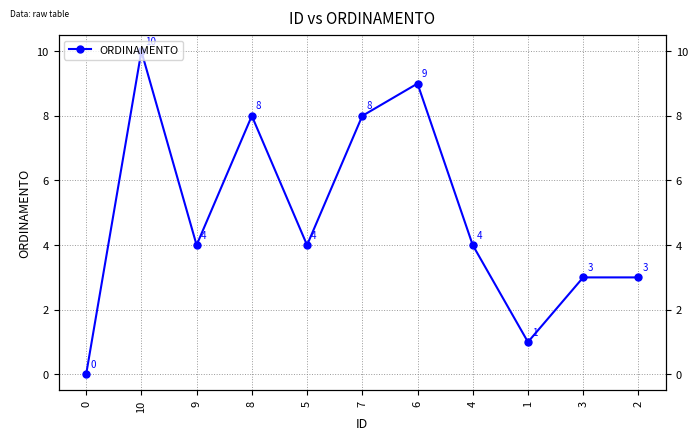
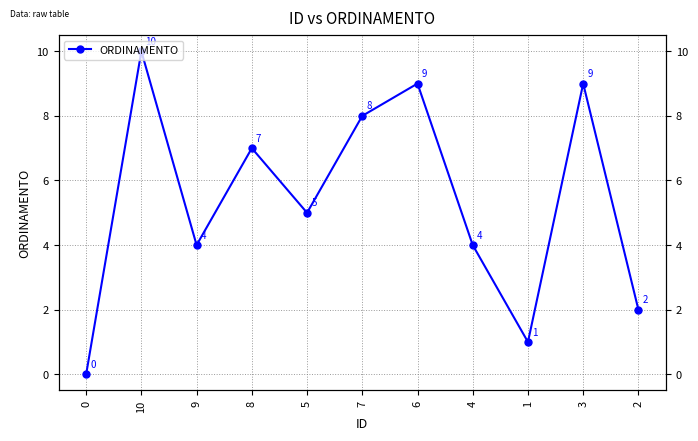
8: 8 -> 7
5: 4 -> 5
3: 3 -> 9
2: 3 -> 2
